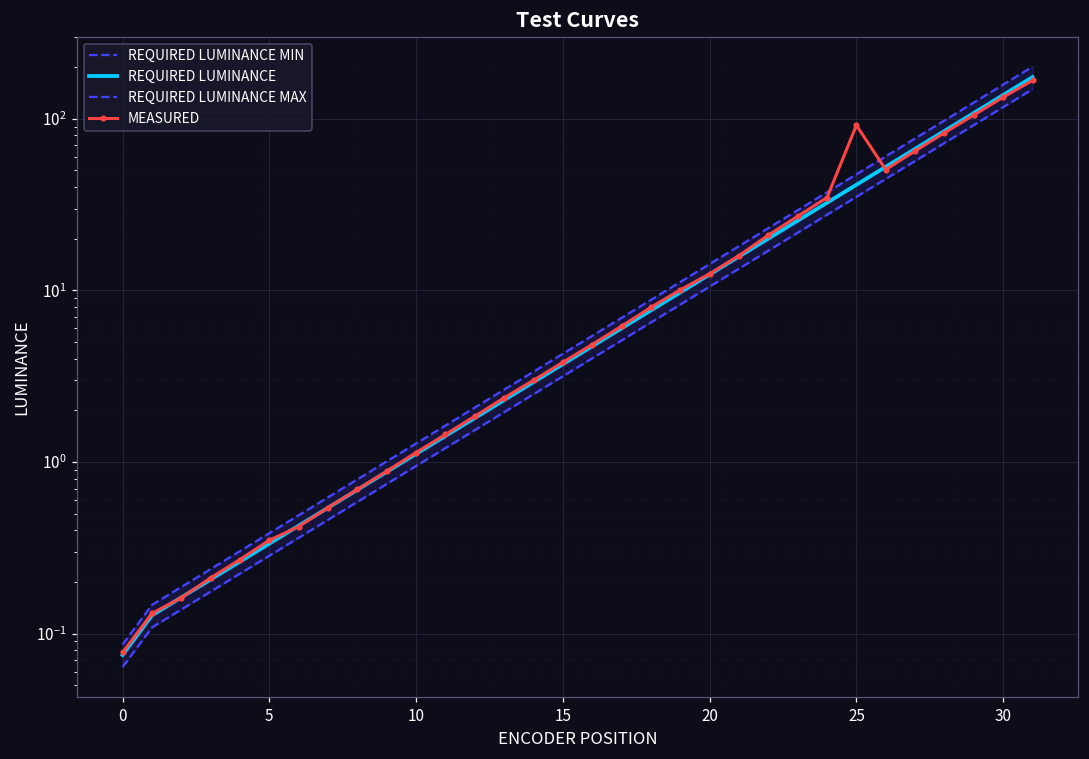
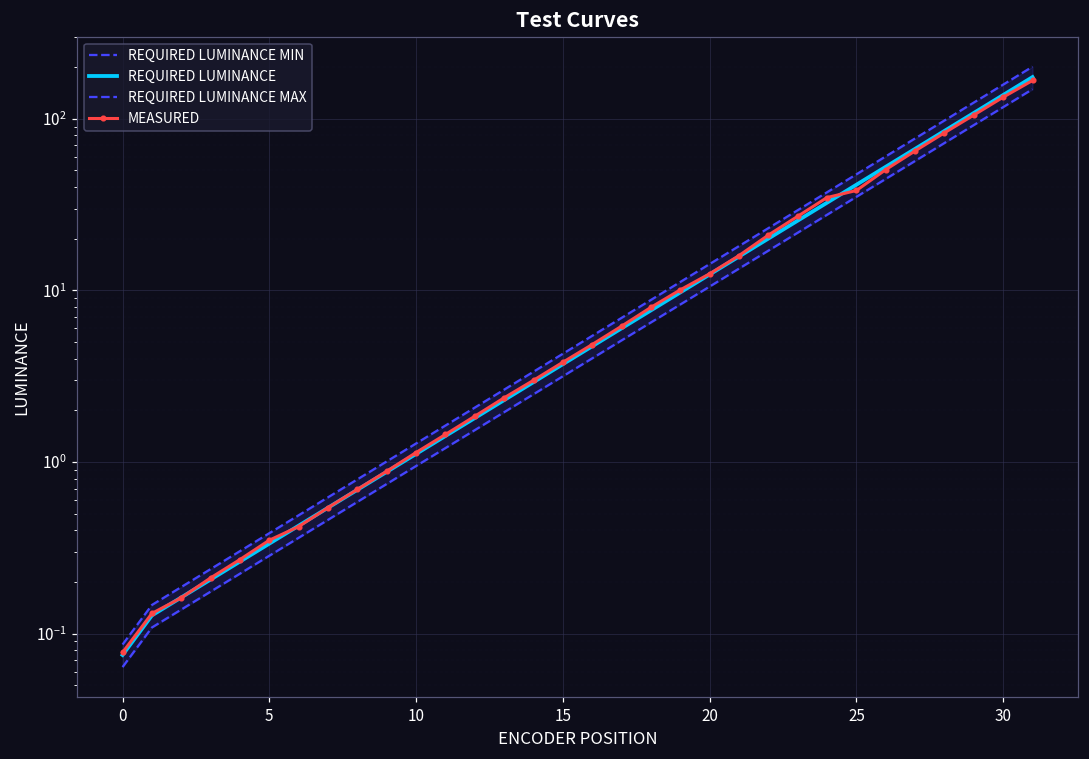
MEASURED, 25: 90 -> 38
